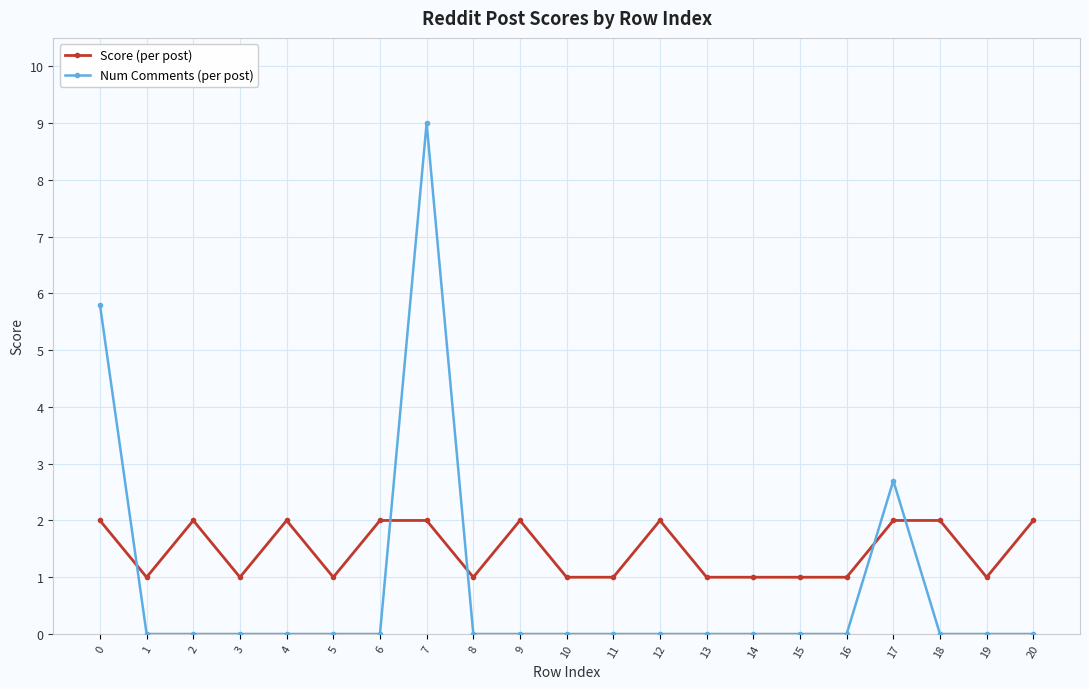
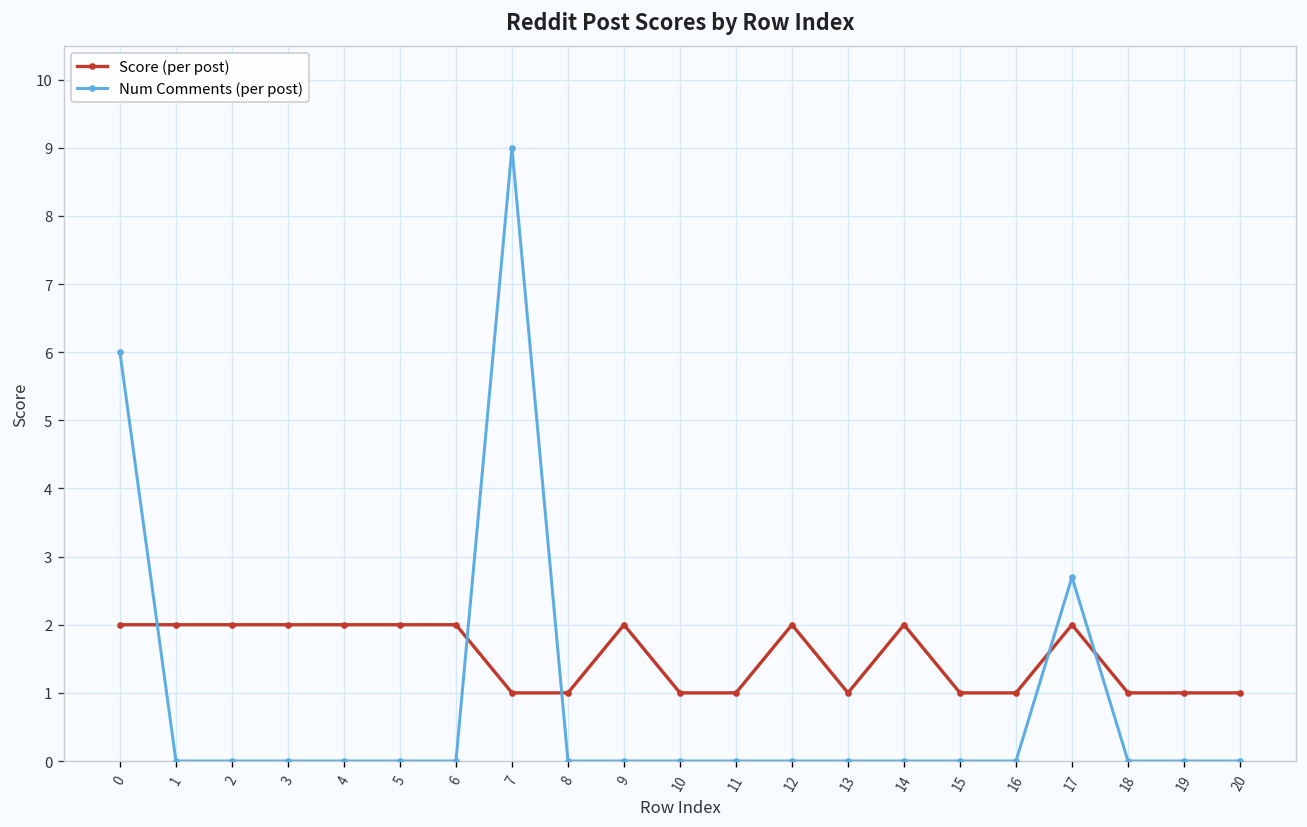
Num Comments (per post), 0: 5.8 -> 6.0
Score (per post), 1: 1 -> 2
Score (per post), 3: 1 -> 2
Score (per post), 5: 1 -> 2
Score (per post), 7: 2 -> 1
Score (per post), 14: 1 -> 2
Score (per post), 18: 2 -> 1
Score (per post), 20: 2 -> 1
